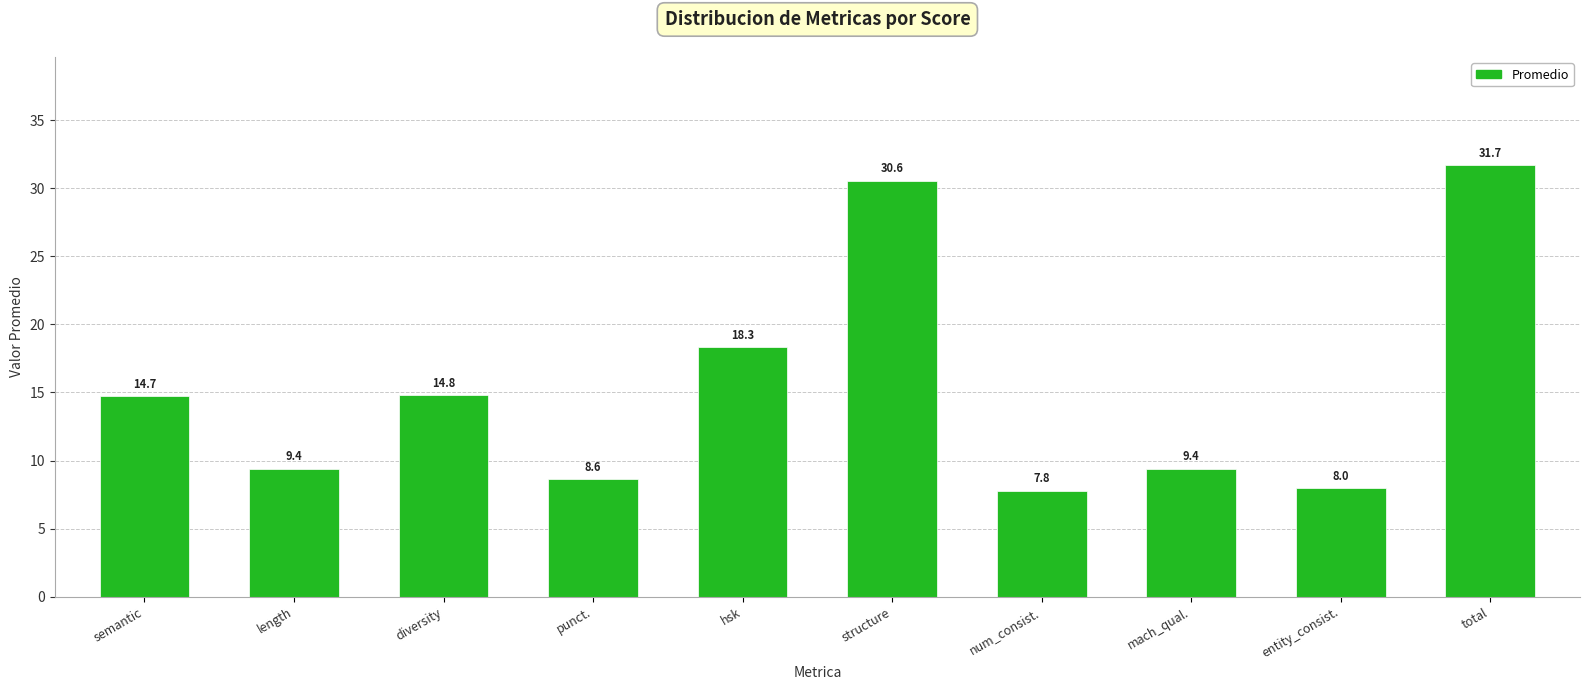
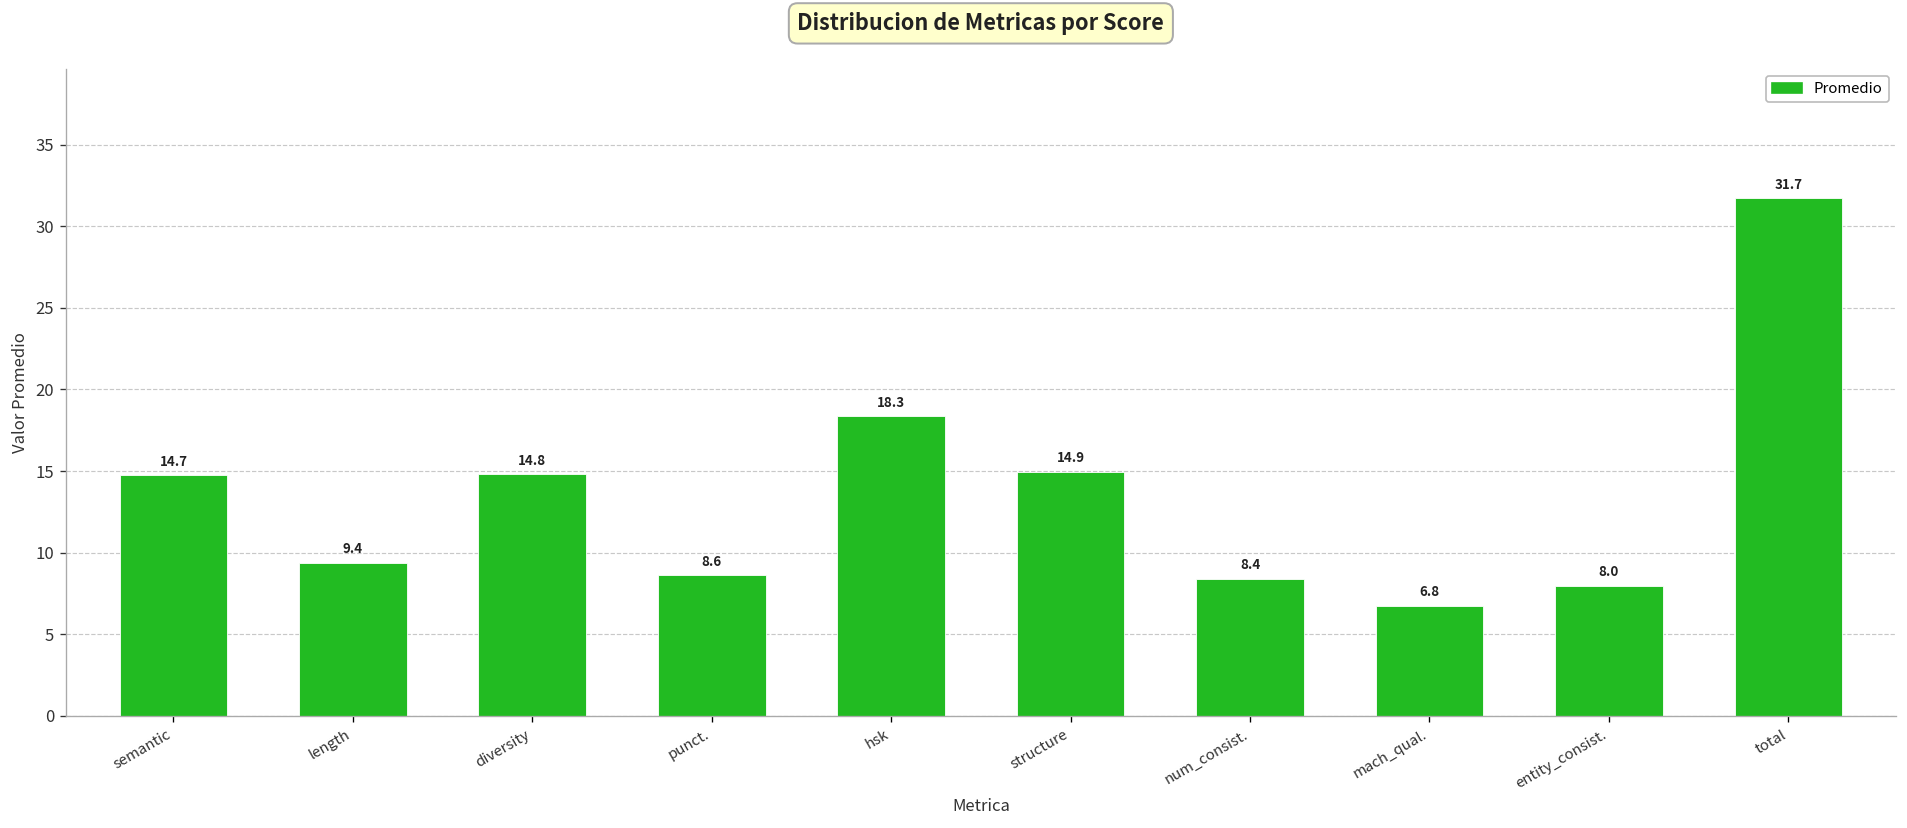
structure: 30.6 -> 14.9
num_consist.: 7.8 -> 8.4
mach_qual.: 9.4 -> 6.8
